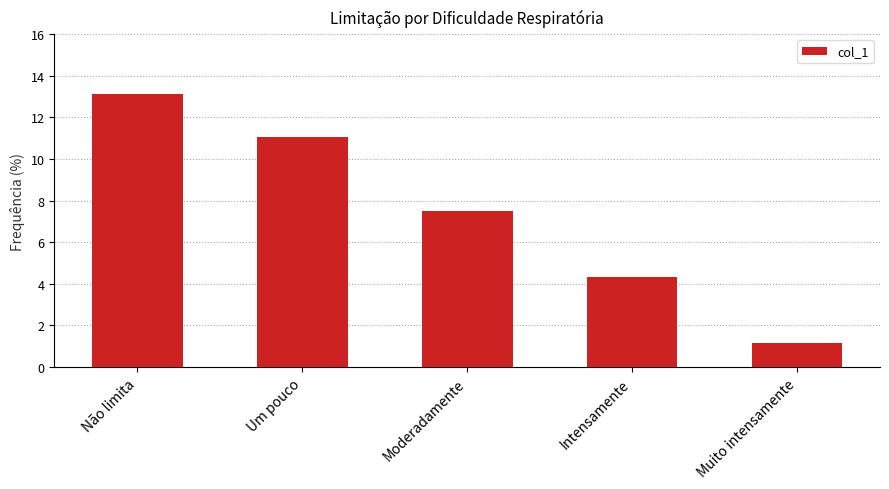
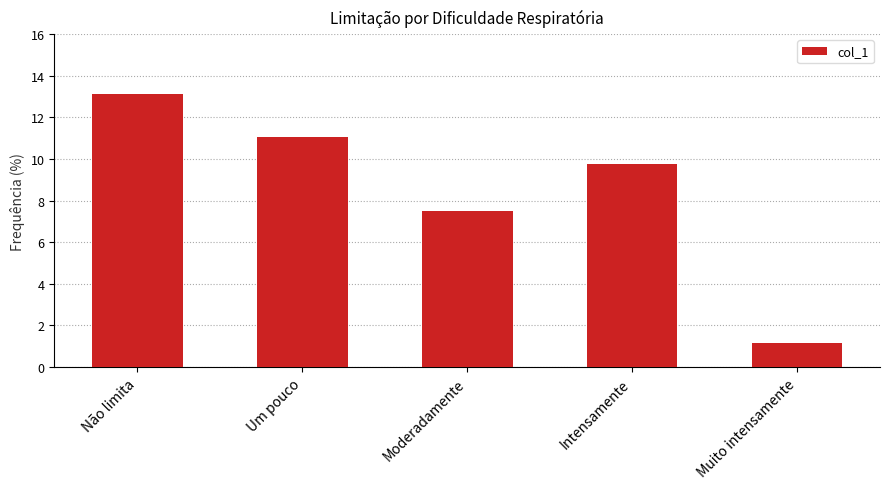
Intensamente: 4.4 -> 9.7
